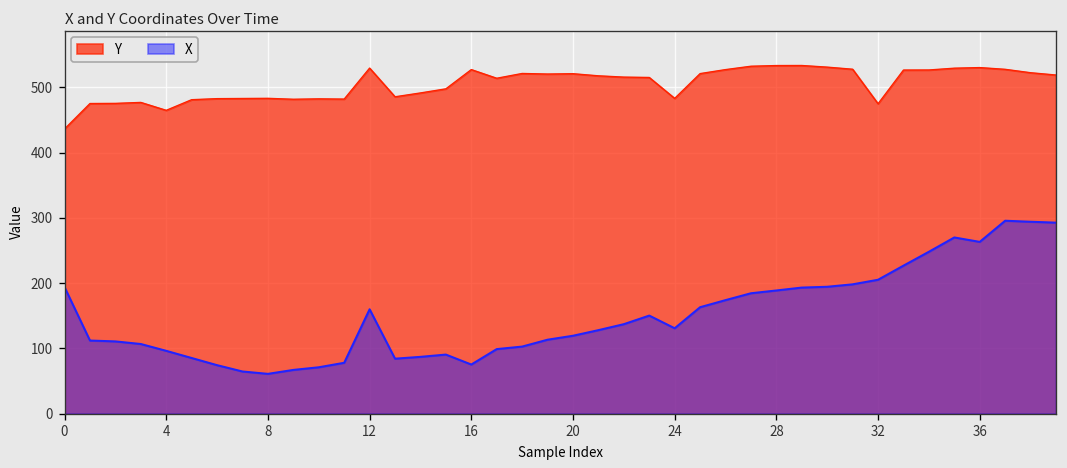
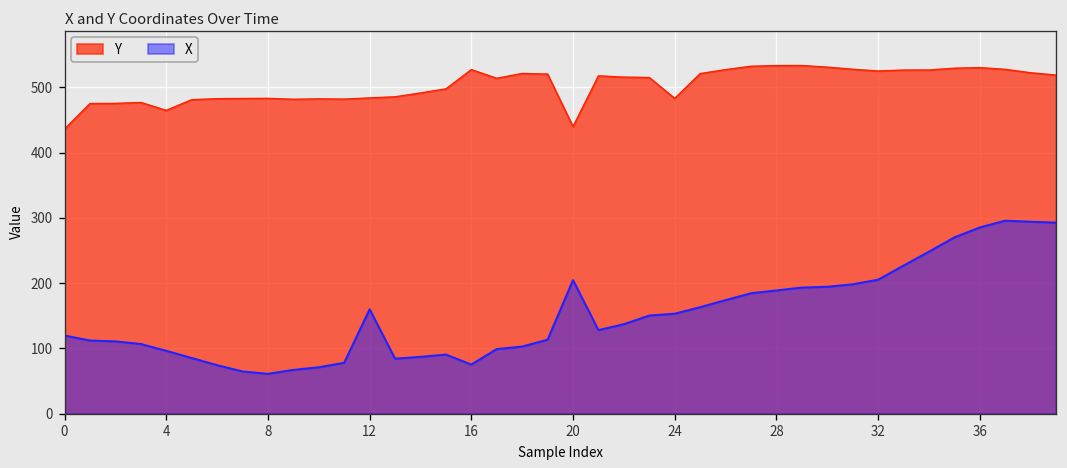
X, 0: 190 -> 120
Y, 12: 530 -> 480
Y, 20: 520 -> 440
X, 20: 120 -> 200
X, 24: 130 -> 150
Y, 32: 470 -> 520
X, 36: 260 -> 290
